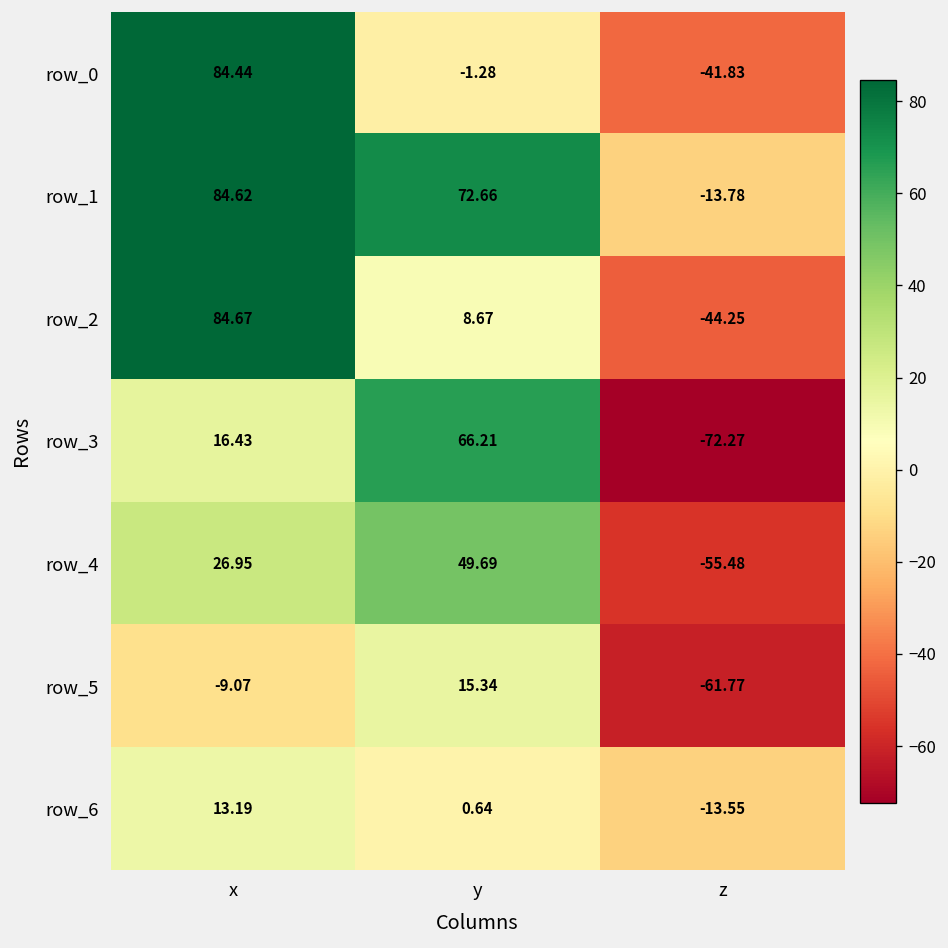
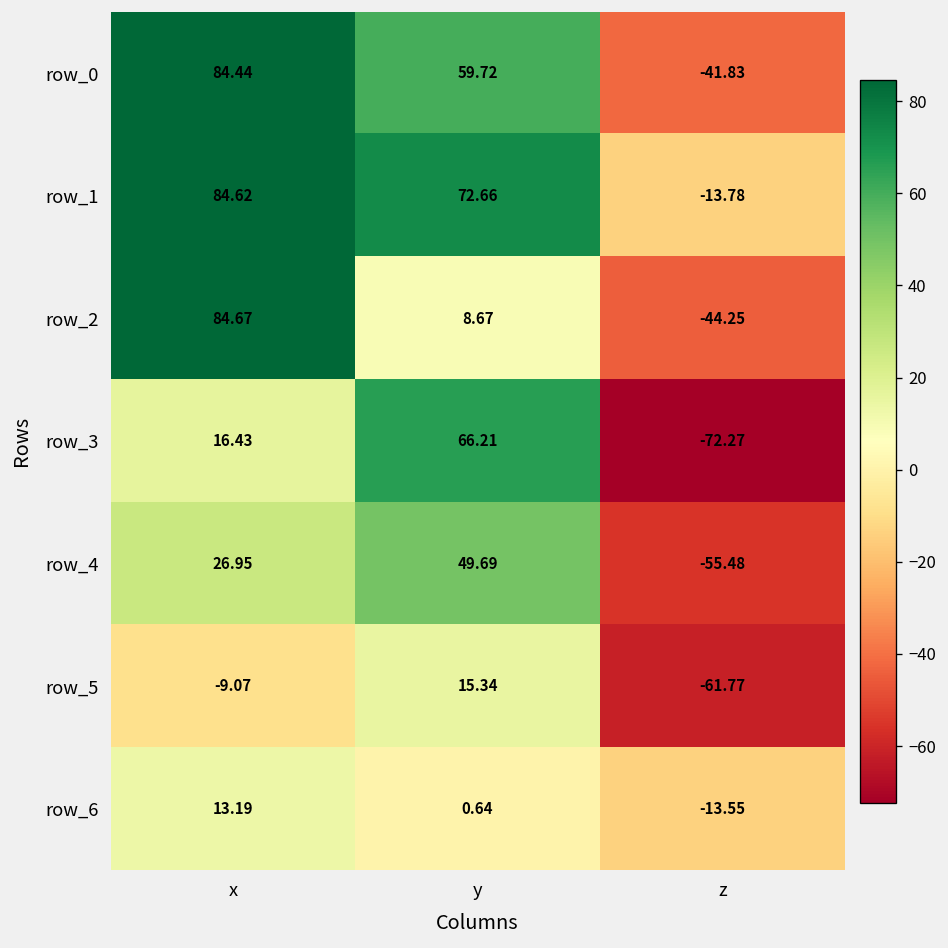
row_0, y: -1.28 -> 59.72
